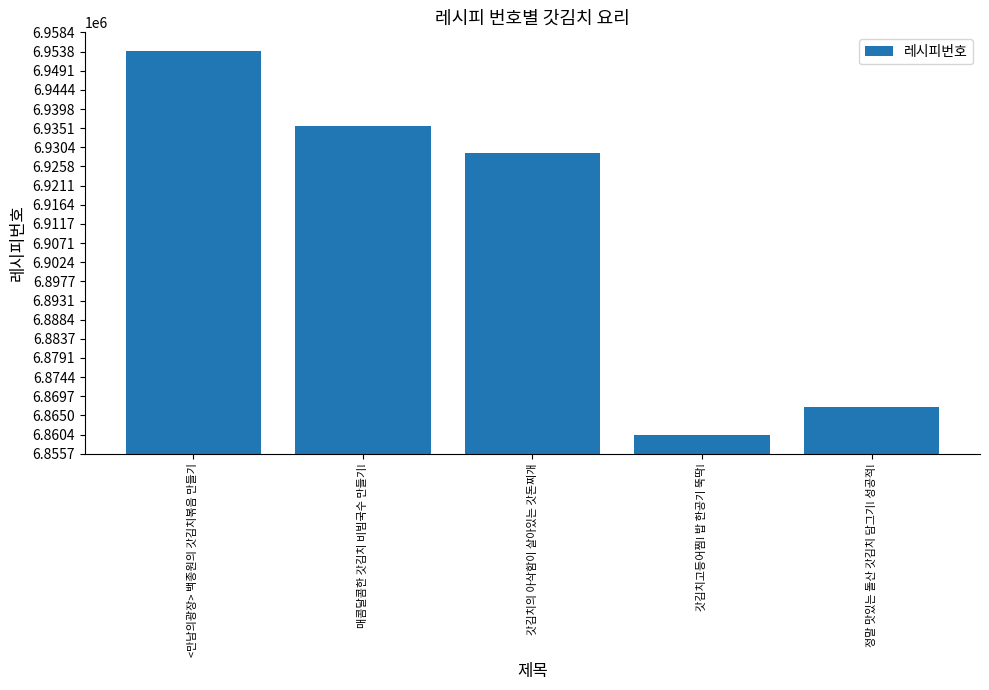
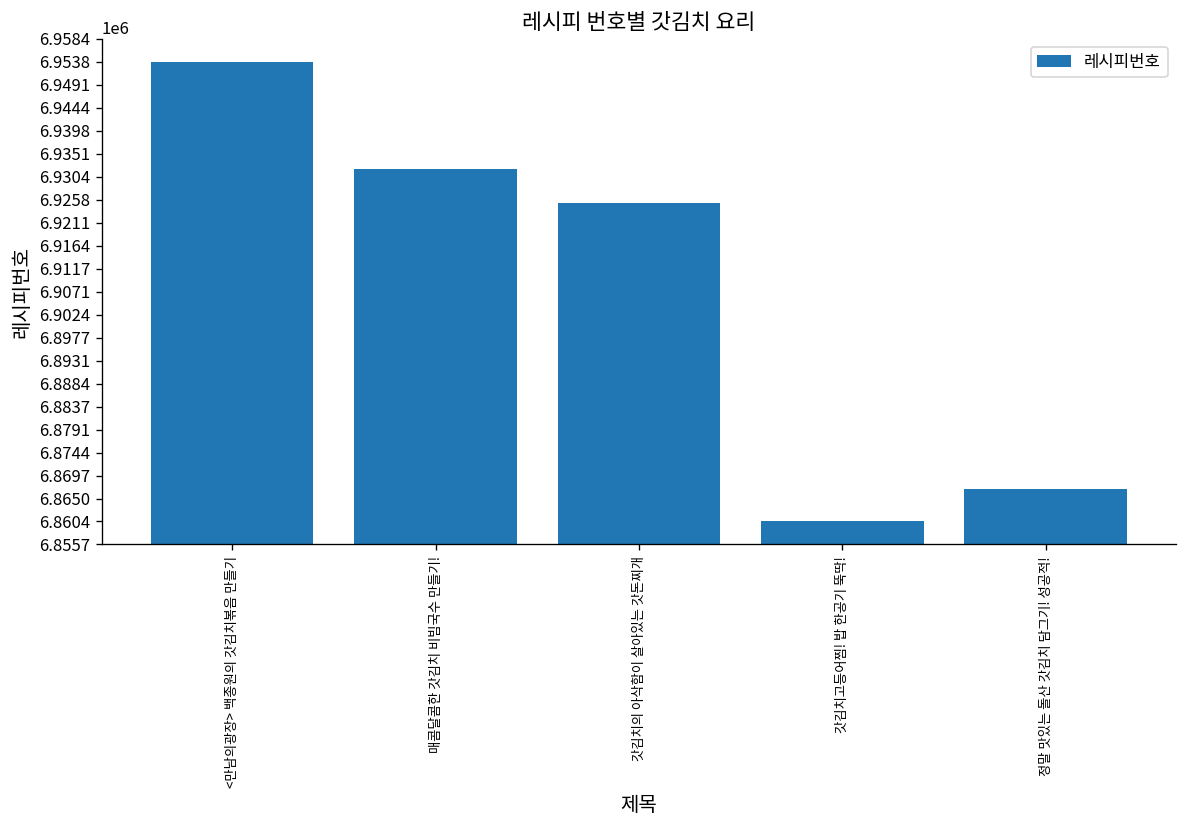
매콤달콤한 갓김치 비빔국수 만들기!: 6936000 -> 6932000
갓김치의 아삭함이 살아있는 갓돈찌개: 6929000 -> 6925000
